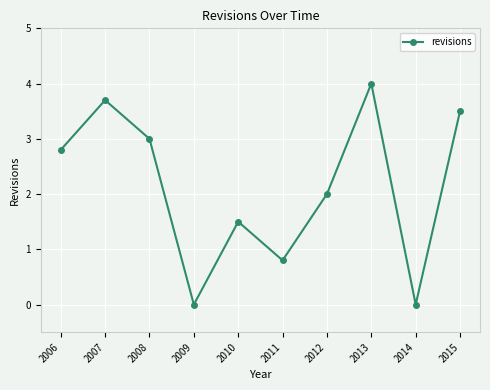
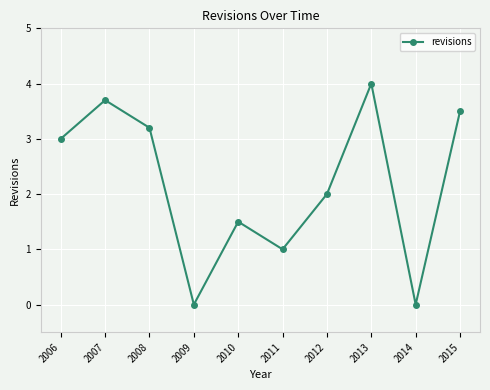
2006: 2.8 -> 3.0
2008: 3.0 -> 3.2
2011: 0.8 -> 1.0
